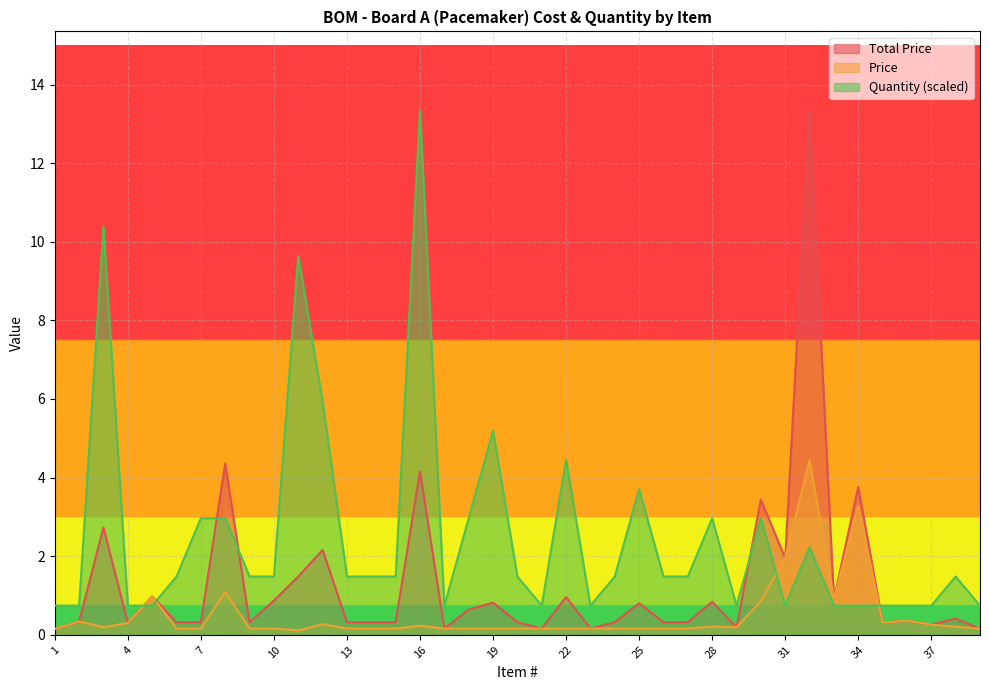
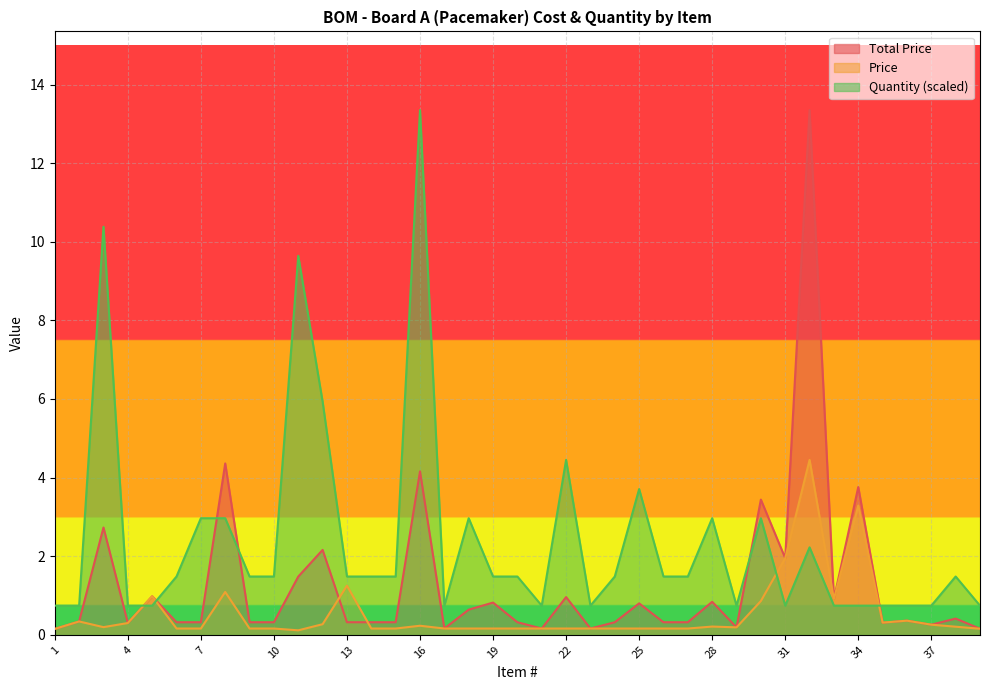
Total Price, 10: 0.9 -> 0.3
Price, 13: 0.2 -> 1.3
Quantity (scaled), 19: 5.2 -> 1.5
